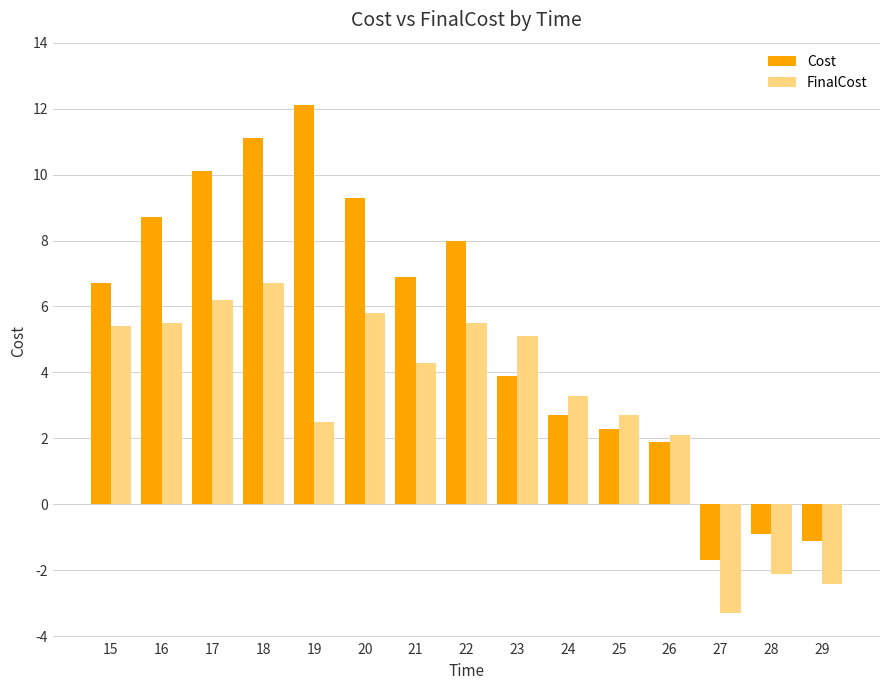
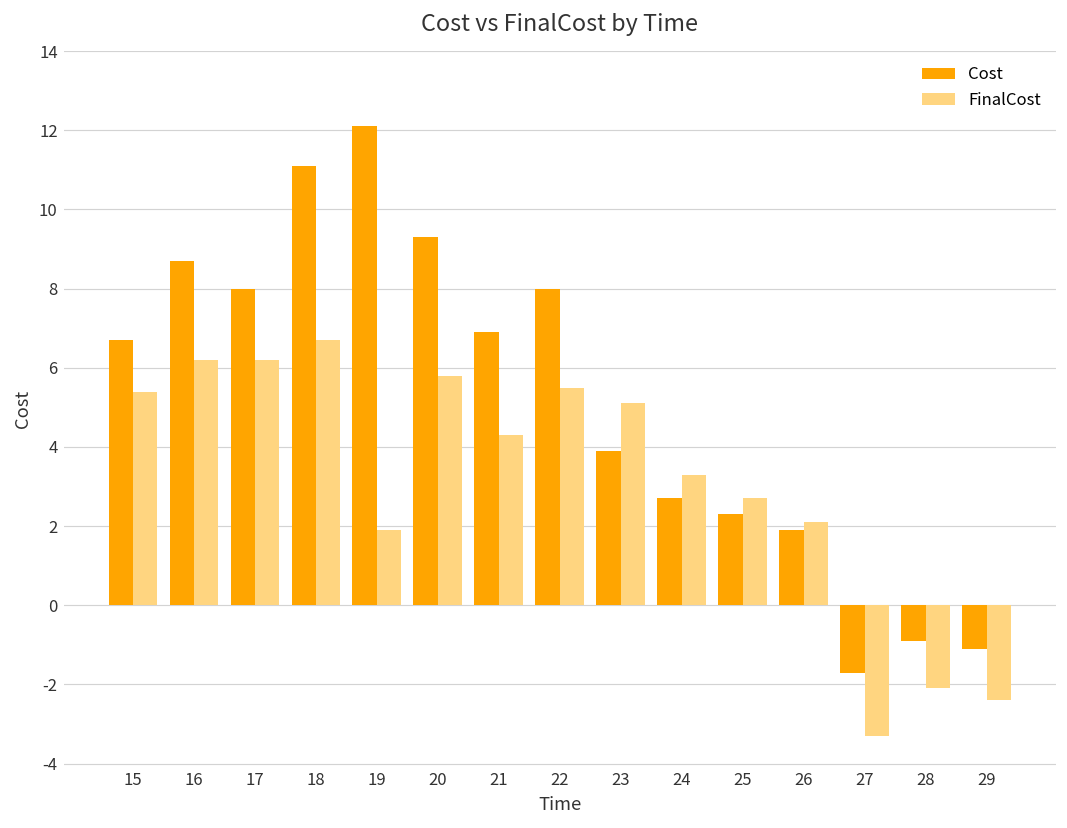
FinalCost, 16: 5.5 -> 6.2
Cost, 17: 10.1 -> 8.0
FinalCost, 19: 2.5 -> 1.9
